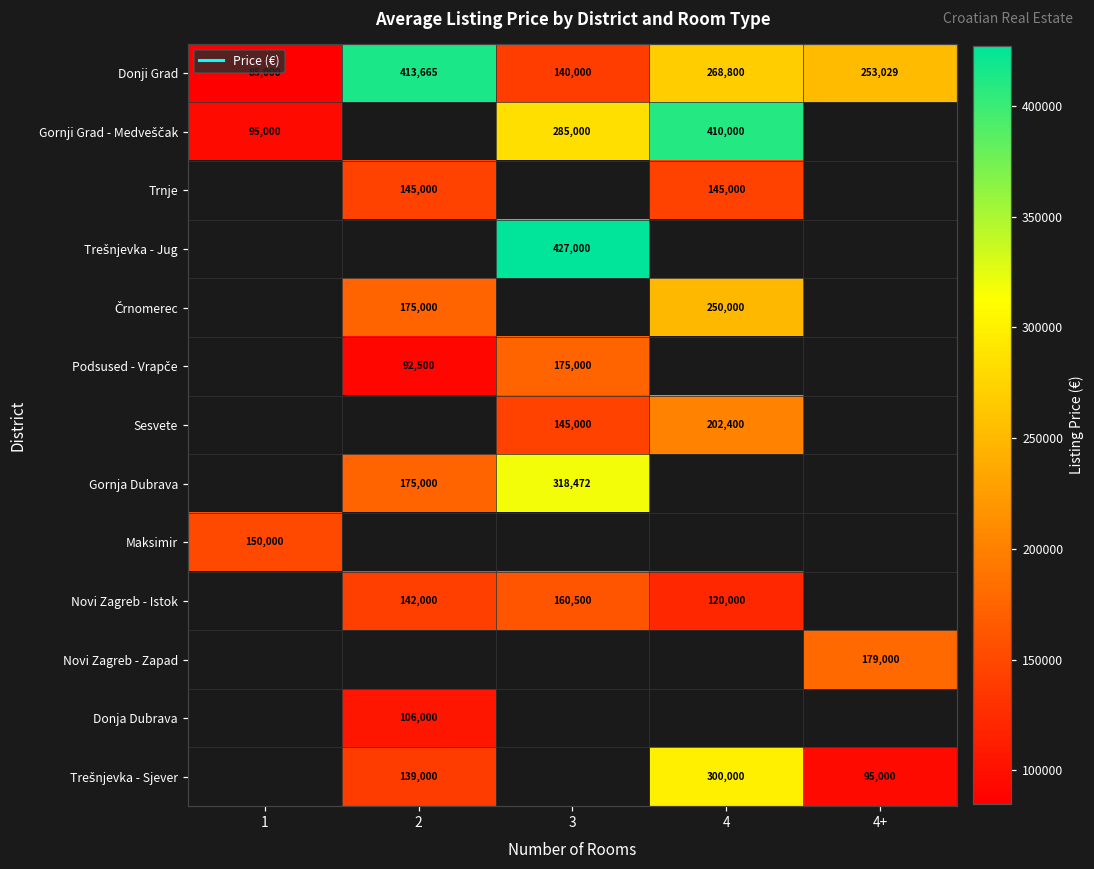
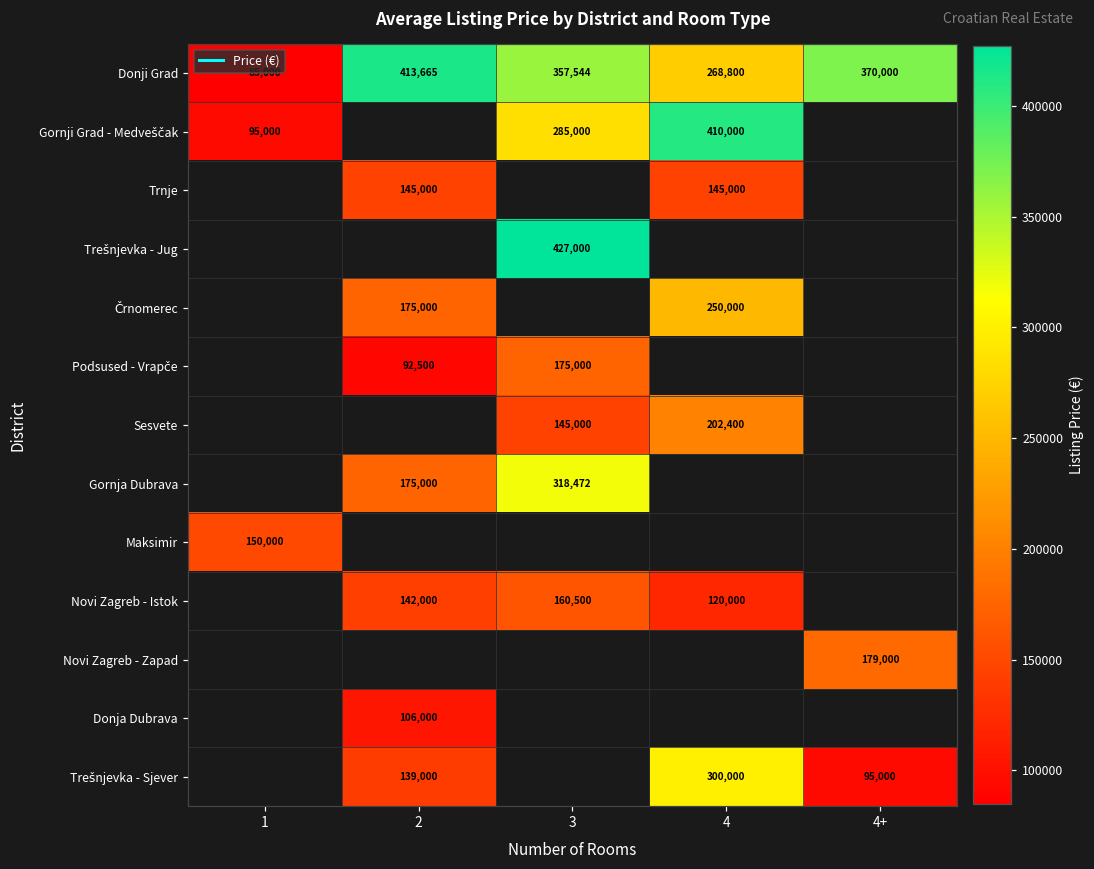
Donji Grad, 3: 140,000 -> 357,544
Donji Grad, 4+: 253,029 -> 370,000
